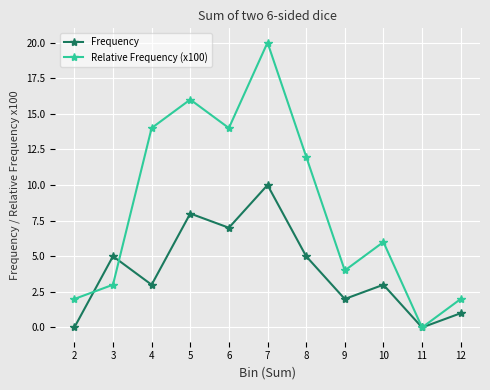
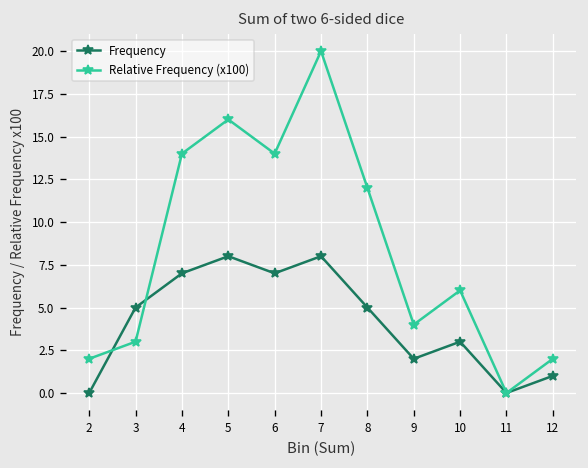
Frequency, 4: 3 -> 7
Frequency, 7: 10 -> 8
